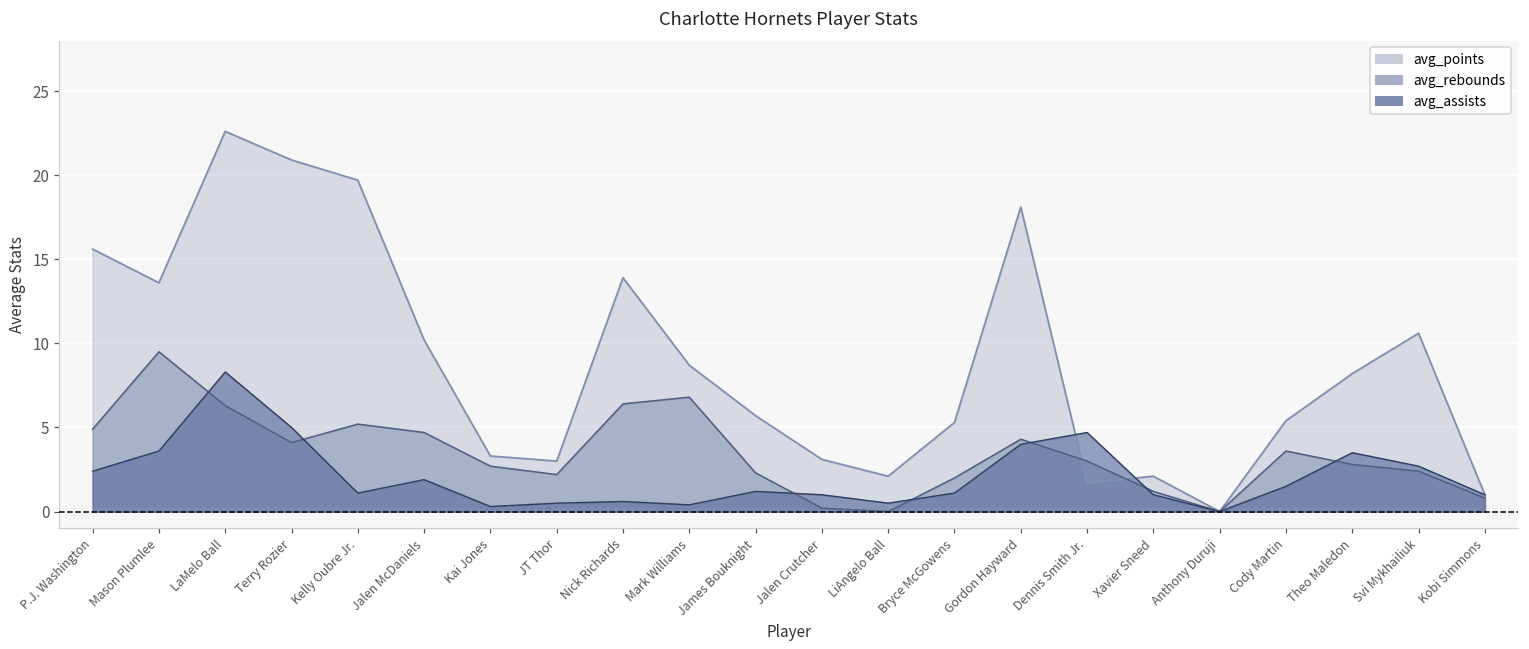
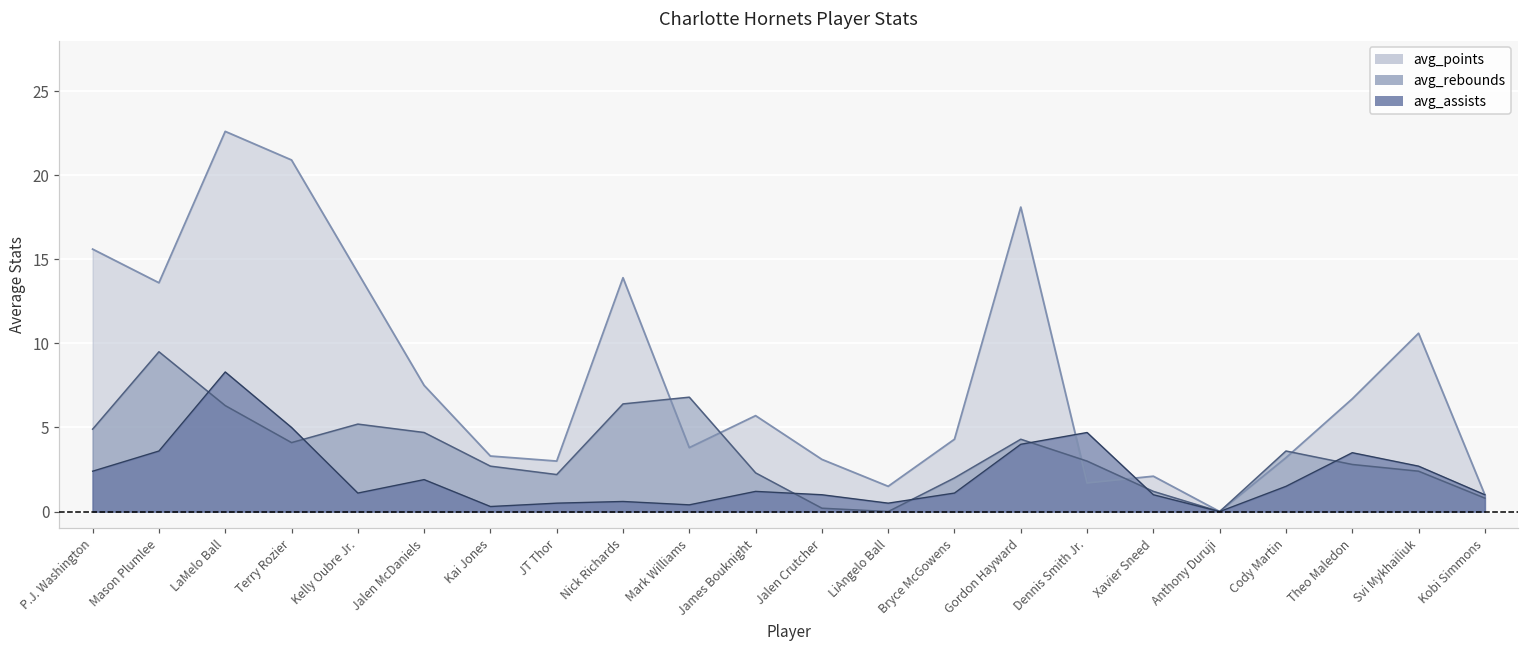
avg_points, Kelly Oubre Jr.: 19.7 -> 14.2
avg_points, Jalen McDaniels: 10.2 -> 7.5
avg_points, Mark Williams: 8.7 -> 3.8
avg_points, LiAngelo Ball: 2.1 -> 1.5
avg_points, Bryce McGowens: 5.3 -> 4.3
avg_points, Cody Martin: 5.4 -> 3.2
avg_points, Theo Maledon: 8.2 -> 6.7
